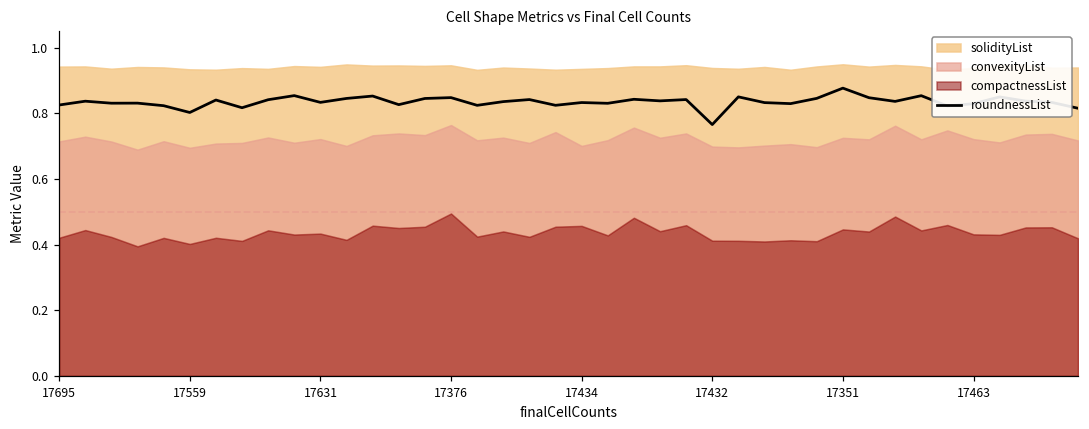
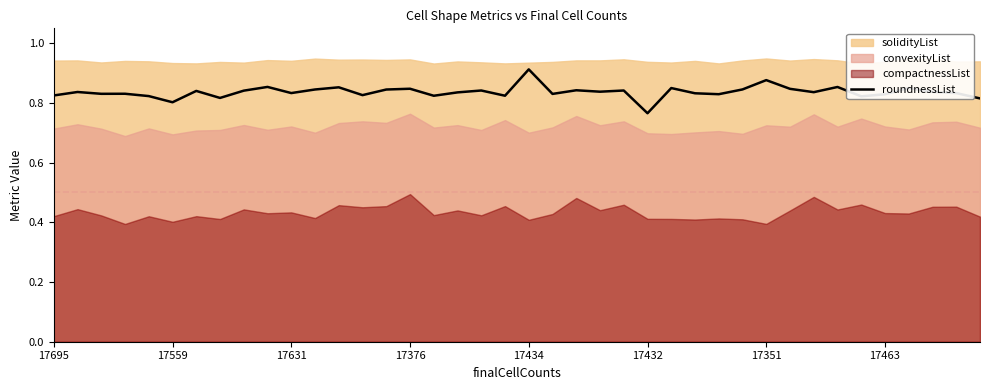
roundnessList, 17434: 0.83 -> 0.91
compactnessList, 17434: 0.46 -> 0.41
compactnessList, 17351: 0.45 -> 0.39
